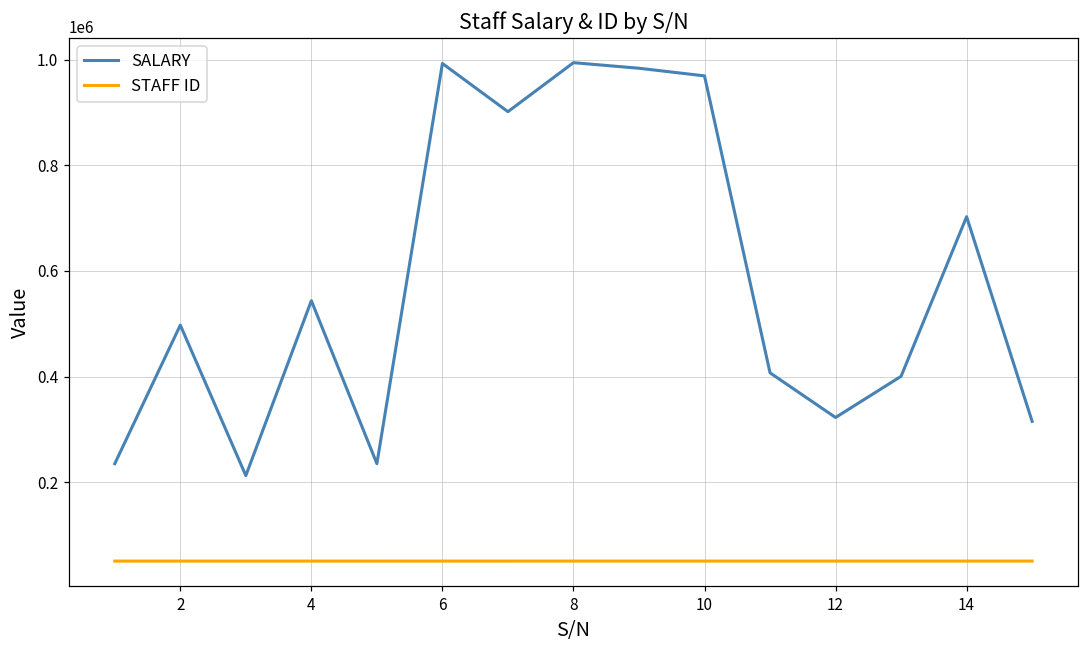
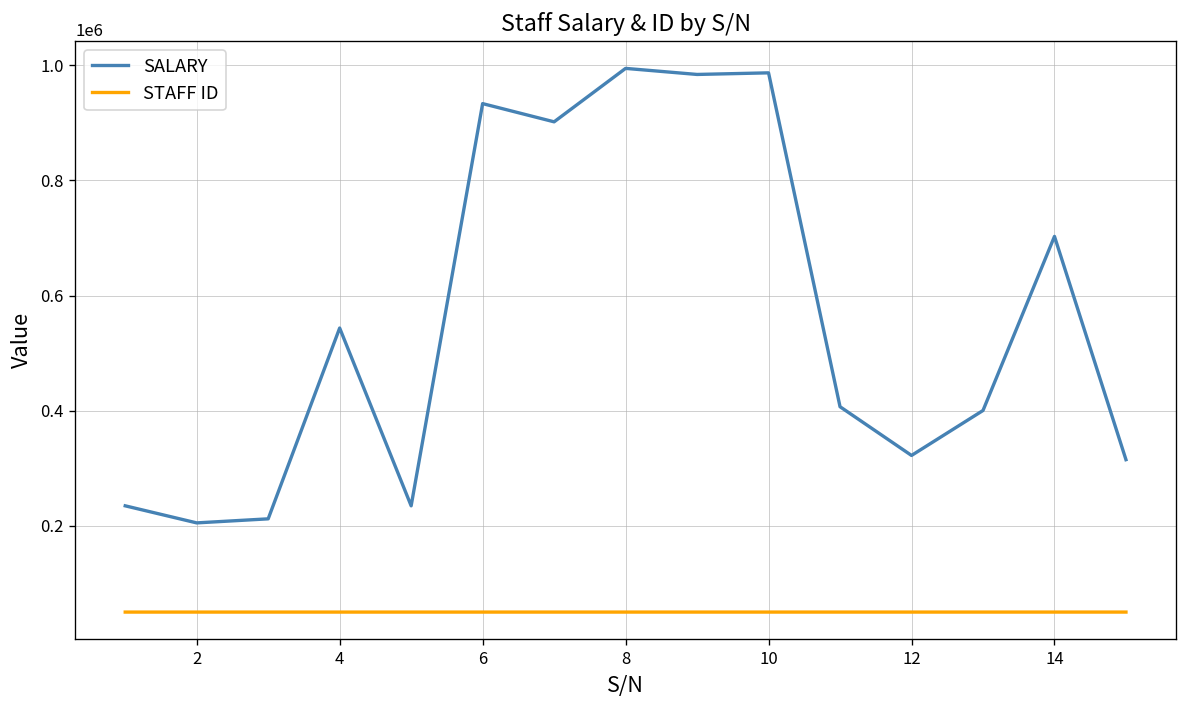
SALARY, 2: 500000 -> 210000
SALARY, 6: 990000 -> 930000
SALARY, 10: 970000 -> 990000
